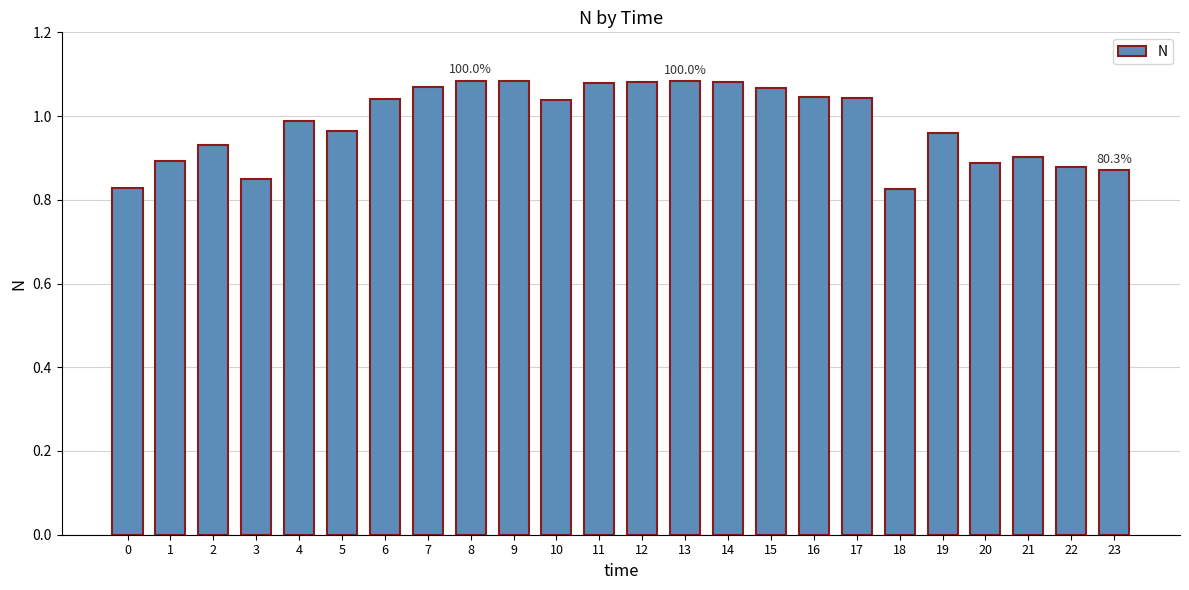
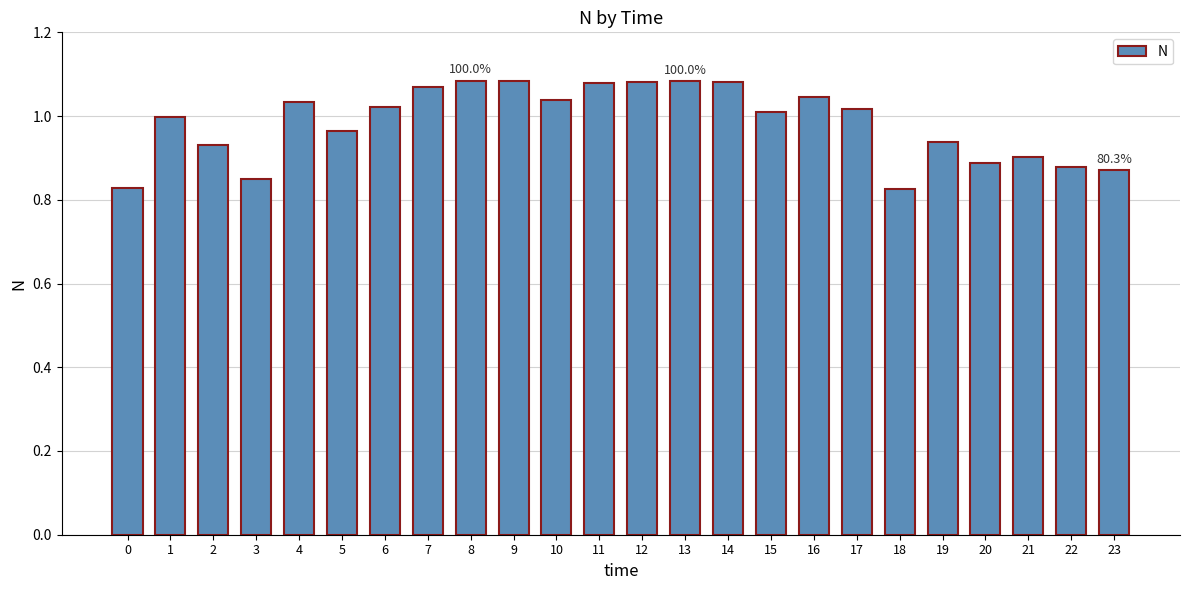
1: 0.89 -> 1.00
4: 0.99 -> 1.03
6: 1.04 -> 1.02
15: 1.07 -> 1.01
17: 1.04 -> 1.02
19: 0.96 -> 0.94
